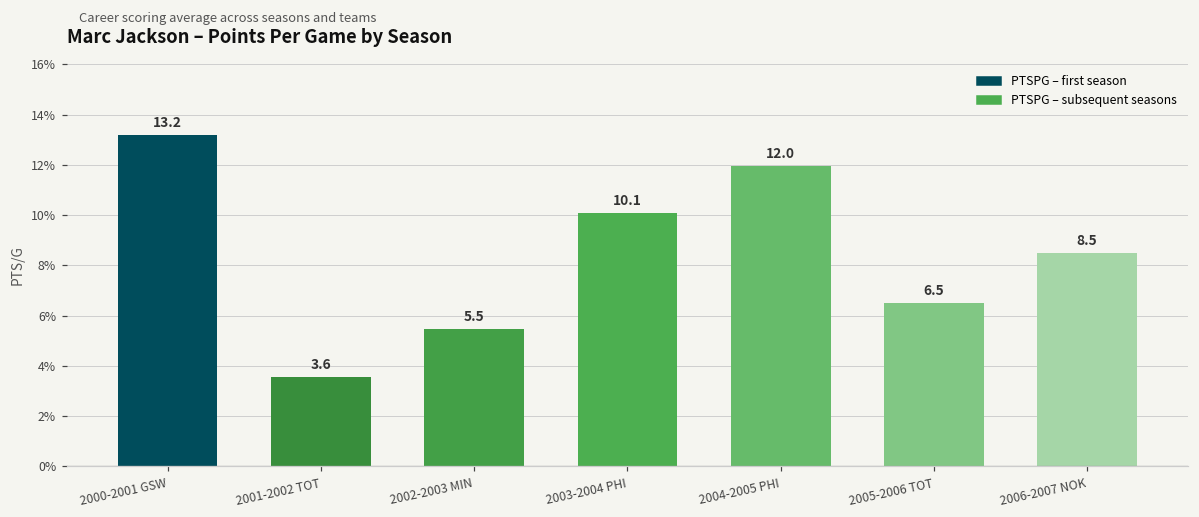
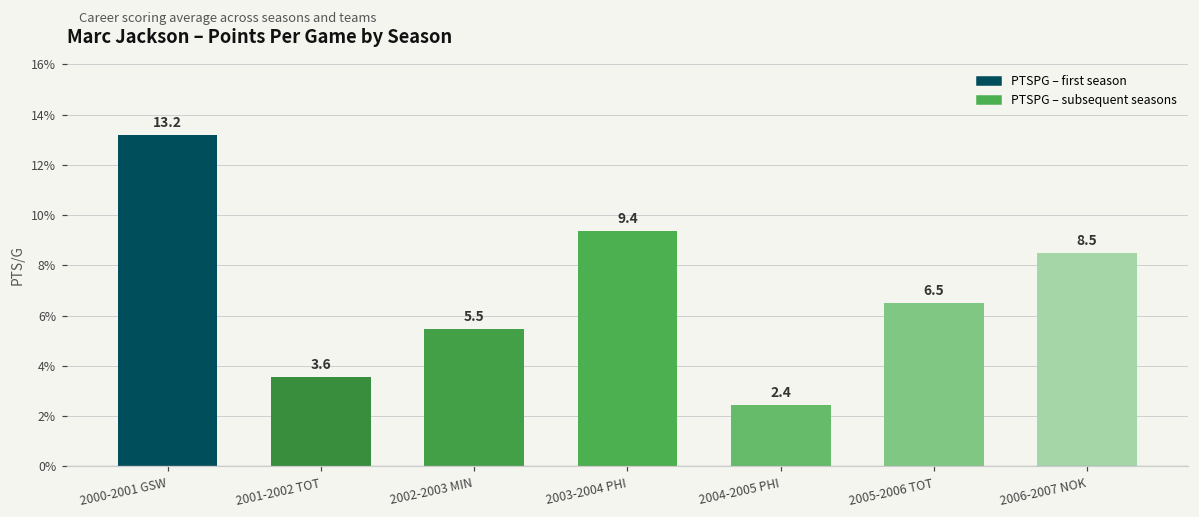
2003-2004 PHI: 10.1 -> 9.4
2004-2005 PHI: 12.0 -> 2.4
